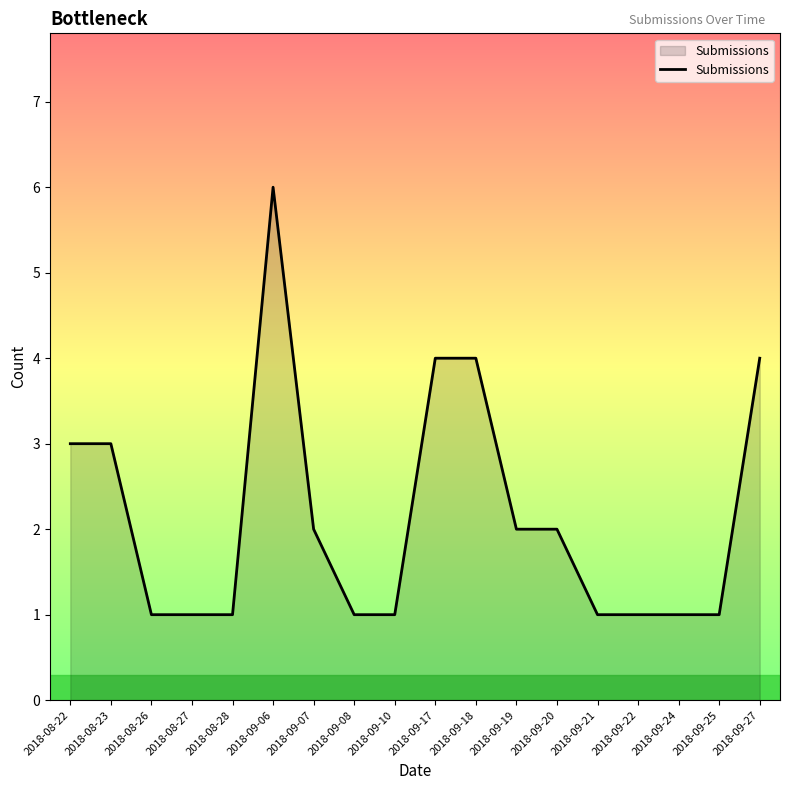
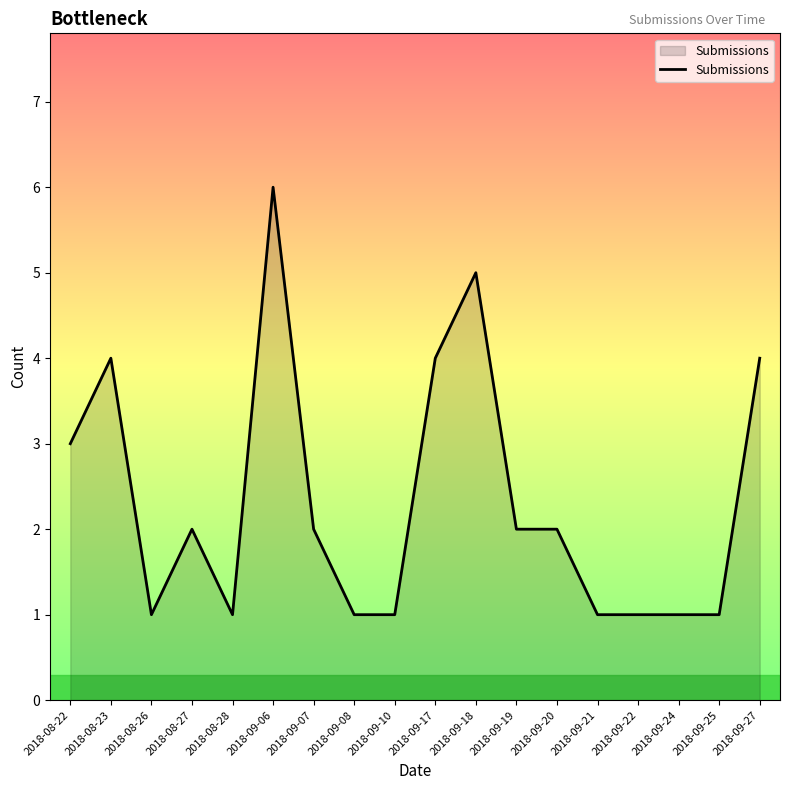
2018-08-23: 3 -> 4
2018-08-27: 1 -> 2
2018-09-18: 4 -> 5
